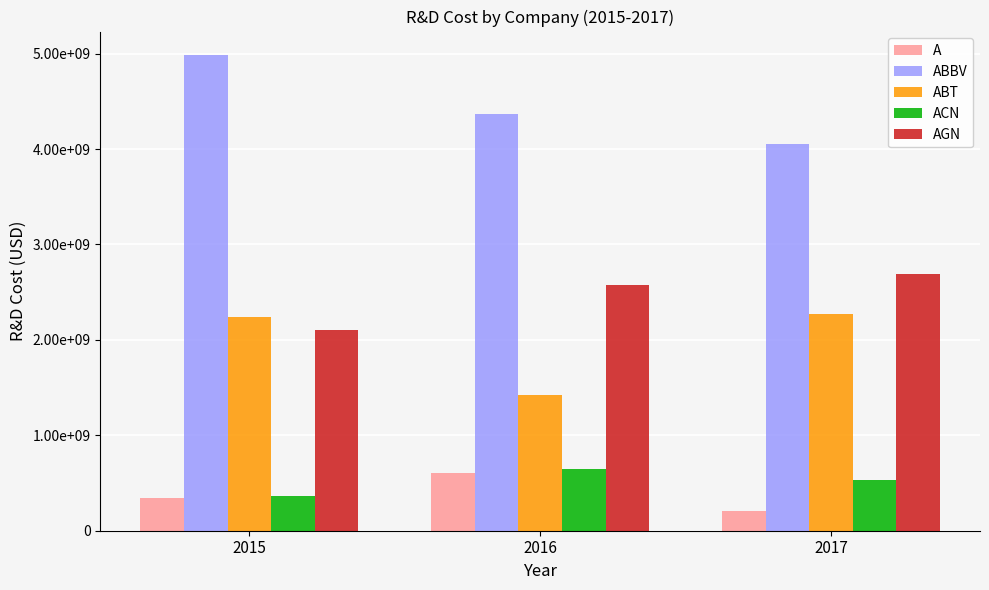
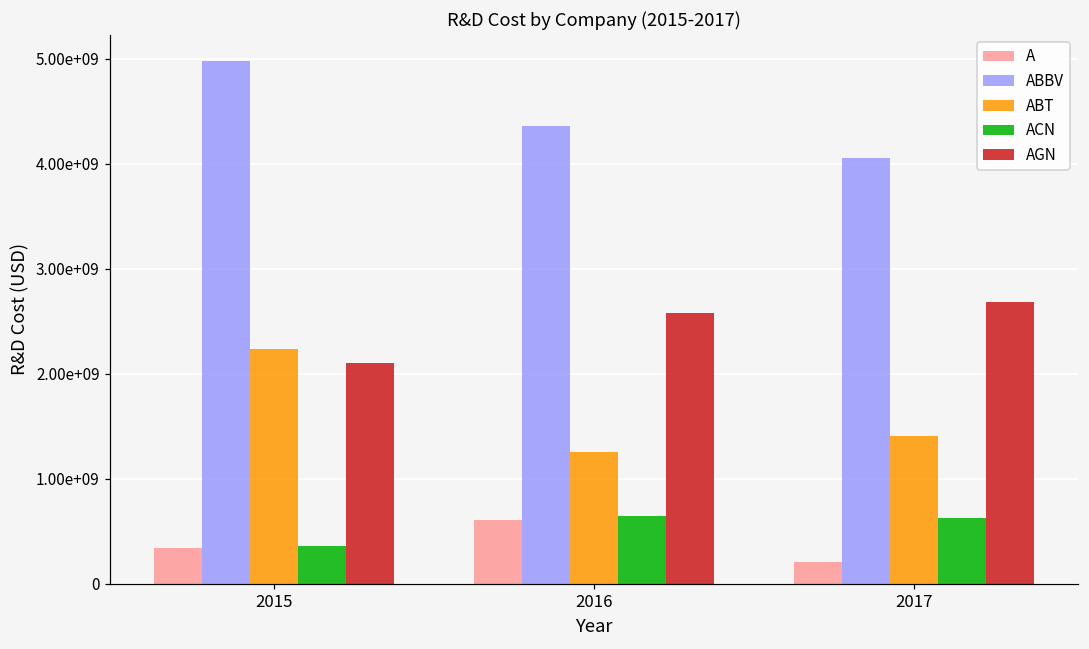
ABT, 2016: 1400000000 -> 1300000000
ABT, 2017: 2300000000 -> 1400000000
ACN, 2017: 500000000 -> 600000000
